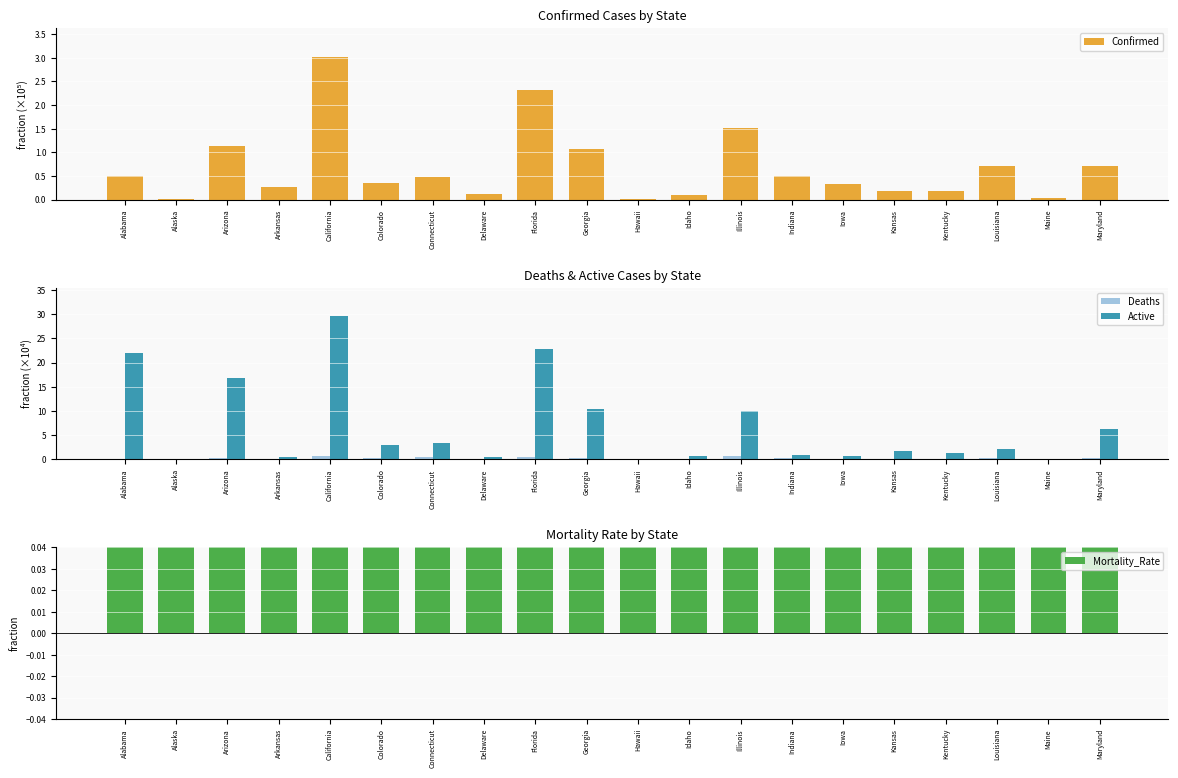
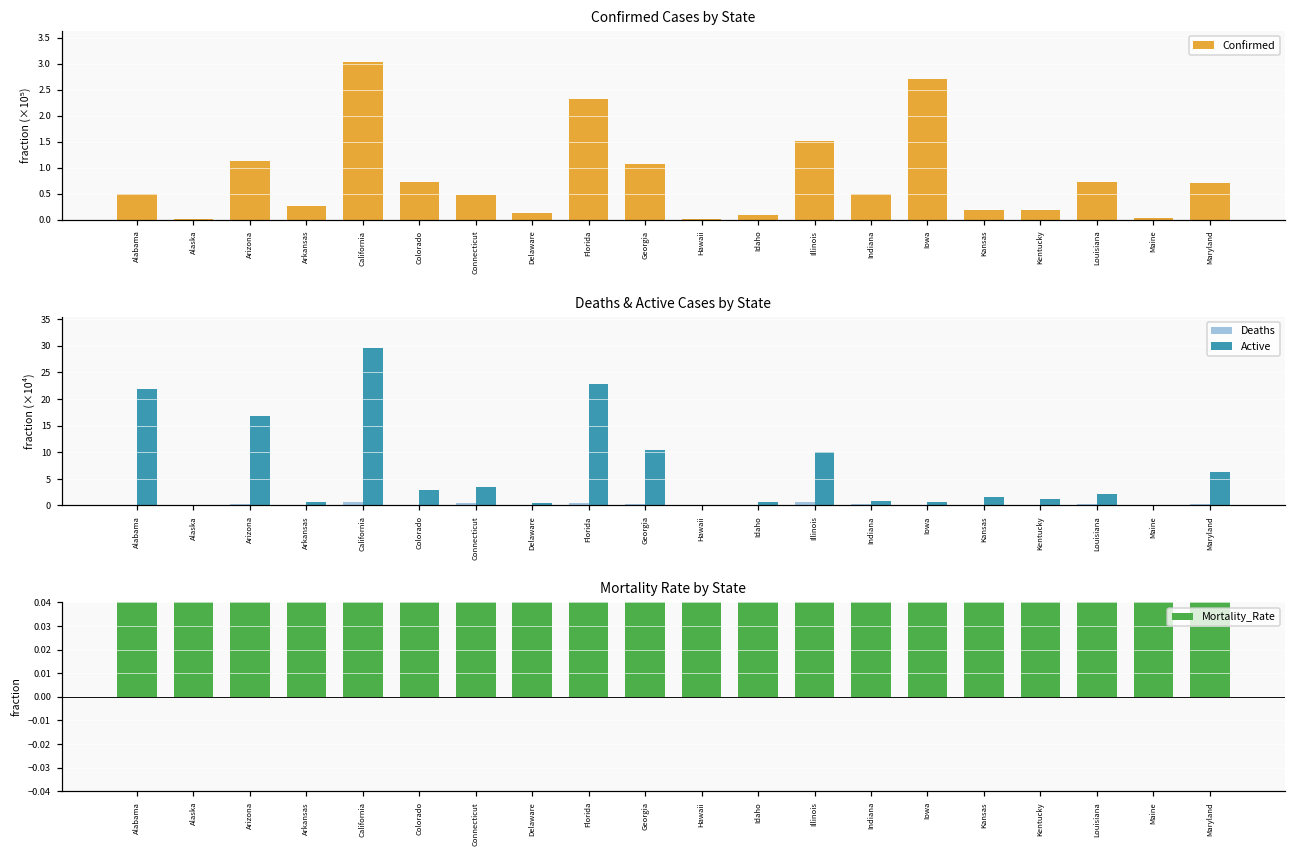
Confirmed Cases by State, Colorado: 0.4 -> 0.7
Confirmed Cases by State, Iowa: 0.3 -> 2.7
